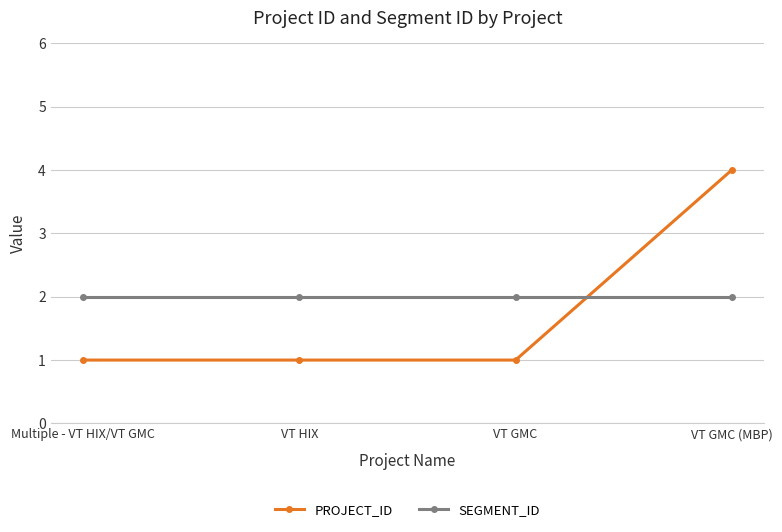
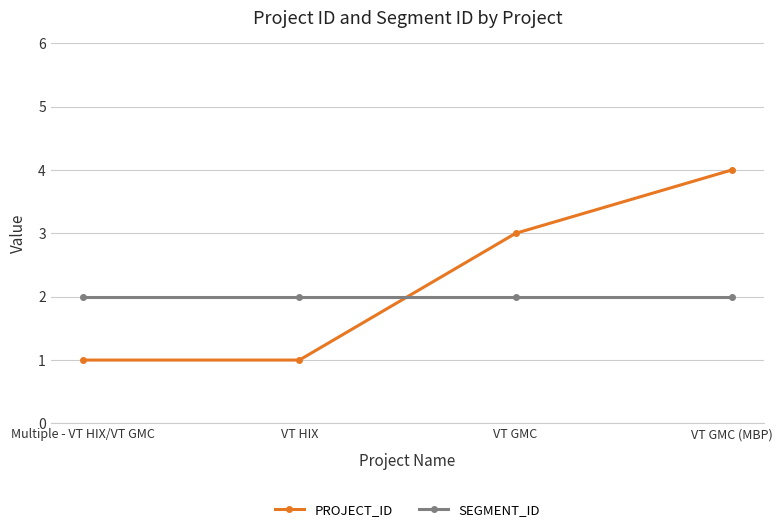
PROJECT_ID, VT GMC: 1 -> 3
